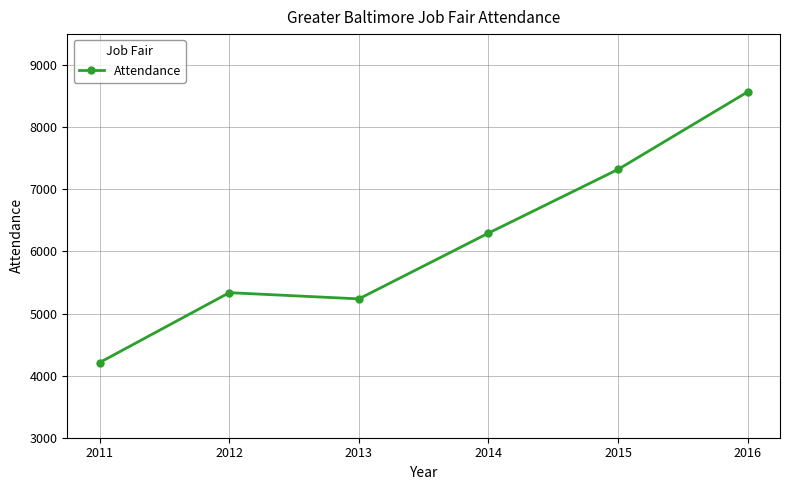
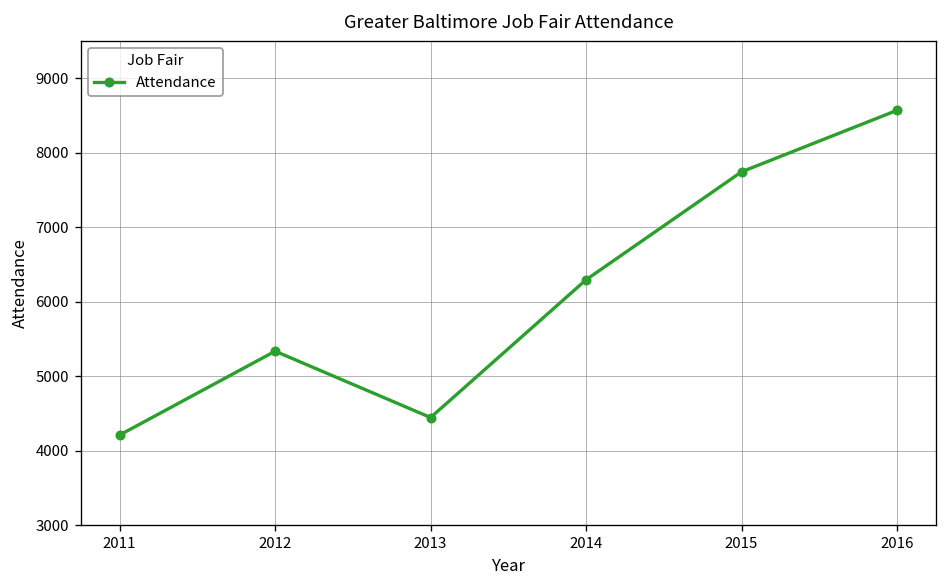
2013: 5200 -> 4400
2015: 7300 -> 7700
